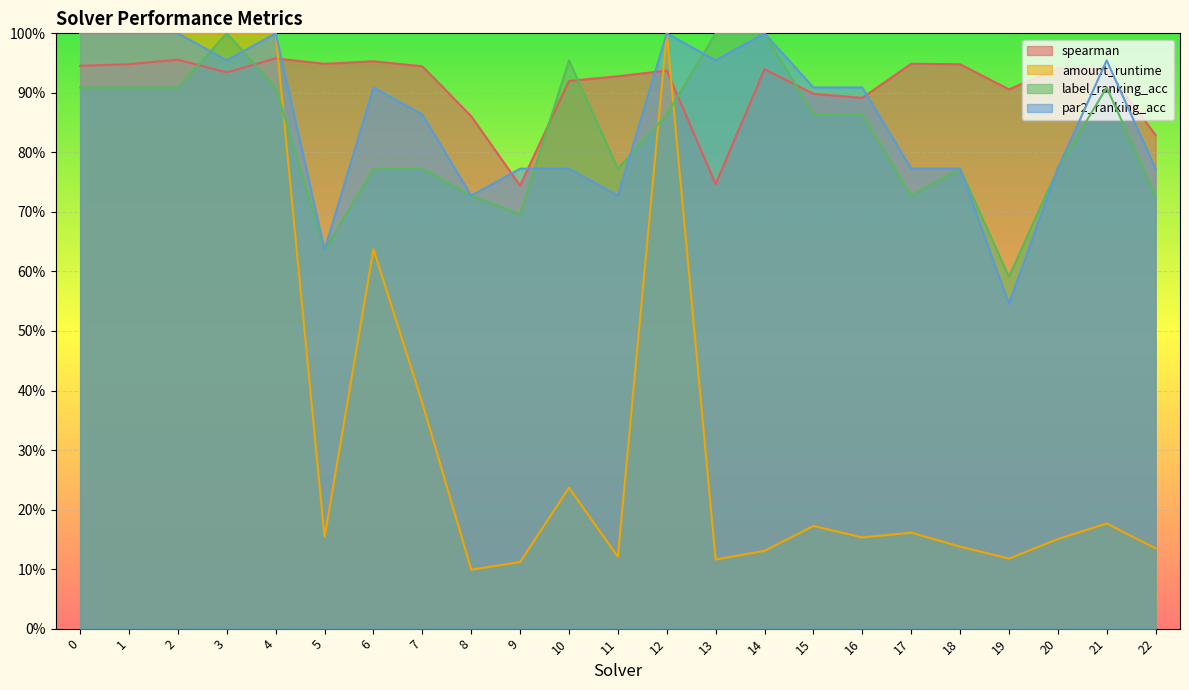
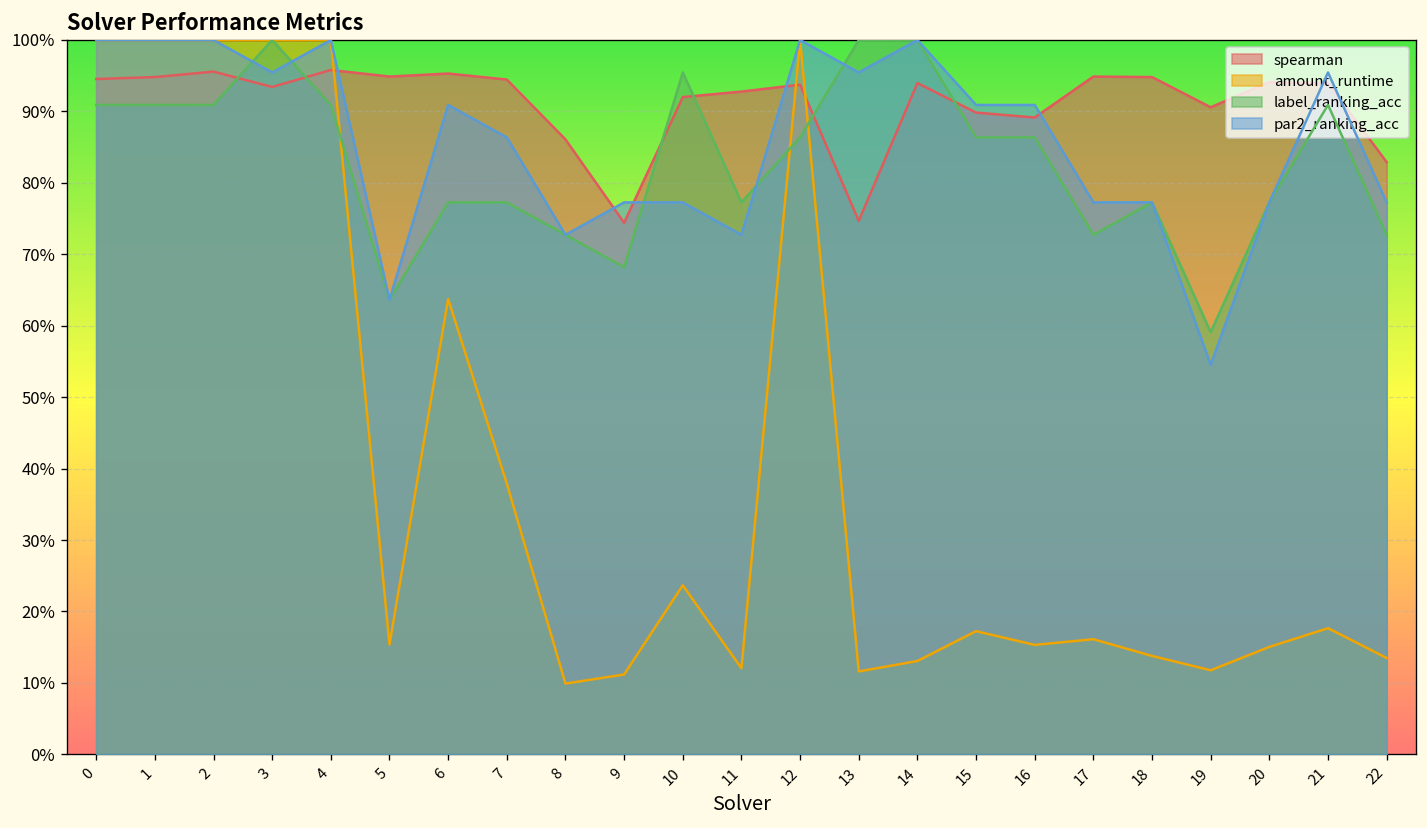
label_ranking_acc, 9: 70% -> 68%
